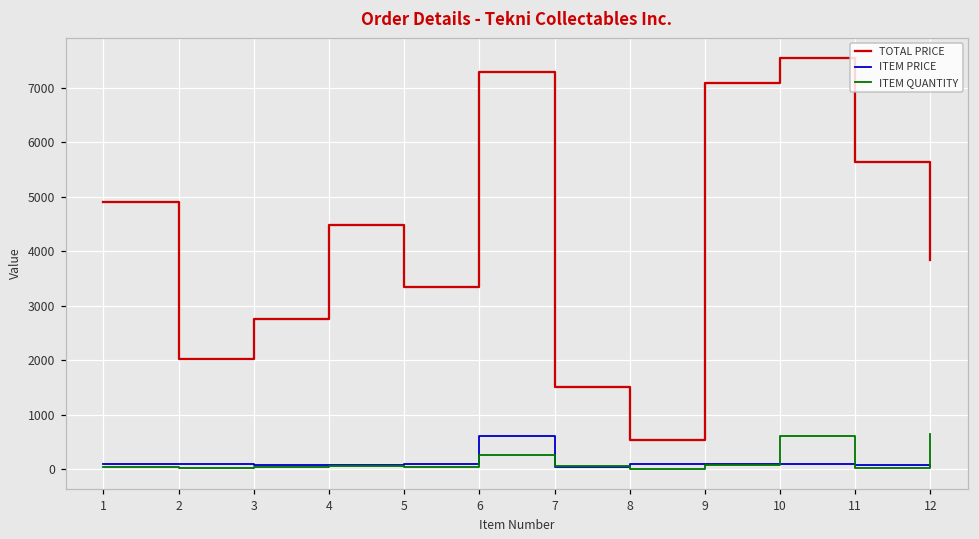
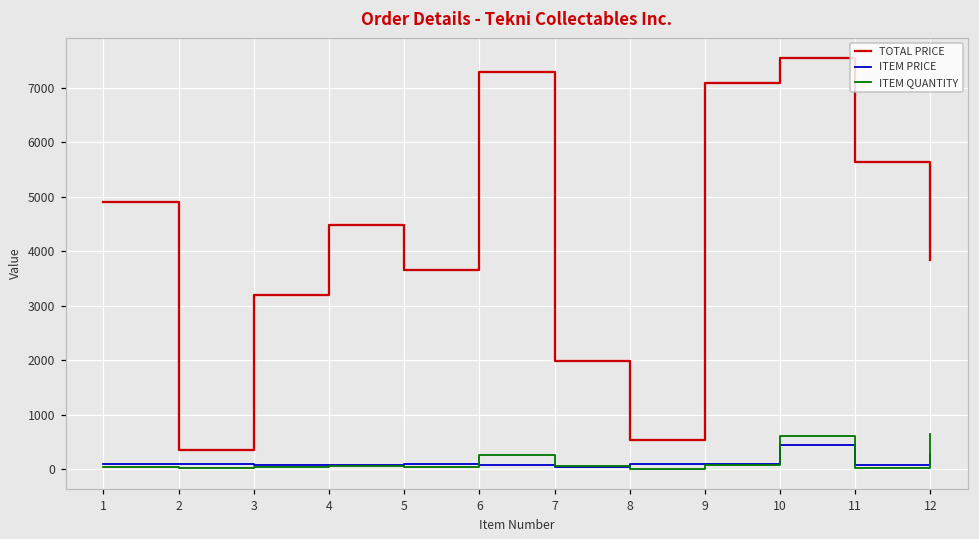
TOTAL PRICE, 2: 2000 -> 400
TOTAL PRICE, 3: 2800 -> 3200
TOTAL PRICE, 5: 3300 -> 3700
ITEM PRICE, 6: 600 -> 100
TOTAL PRICE, 7: 1500 -> 2000
ITEM PRICE, 10: 100 -> 400
ITEM PRICE, 12: 100 -> 300
